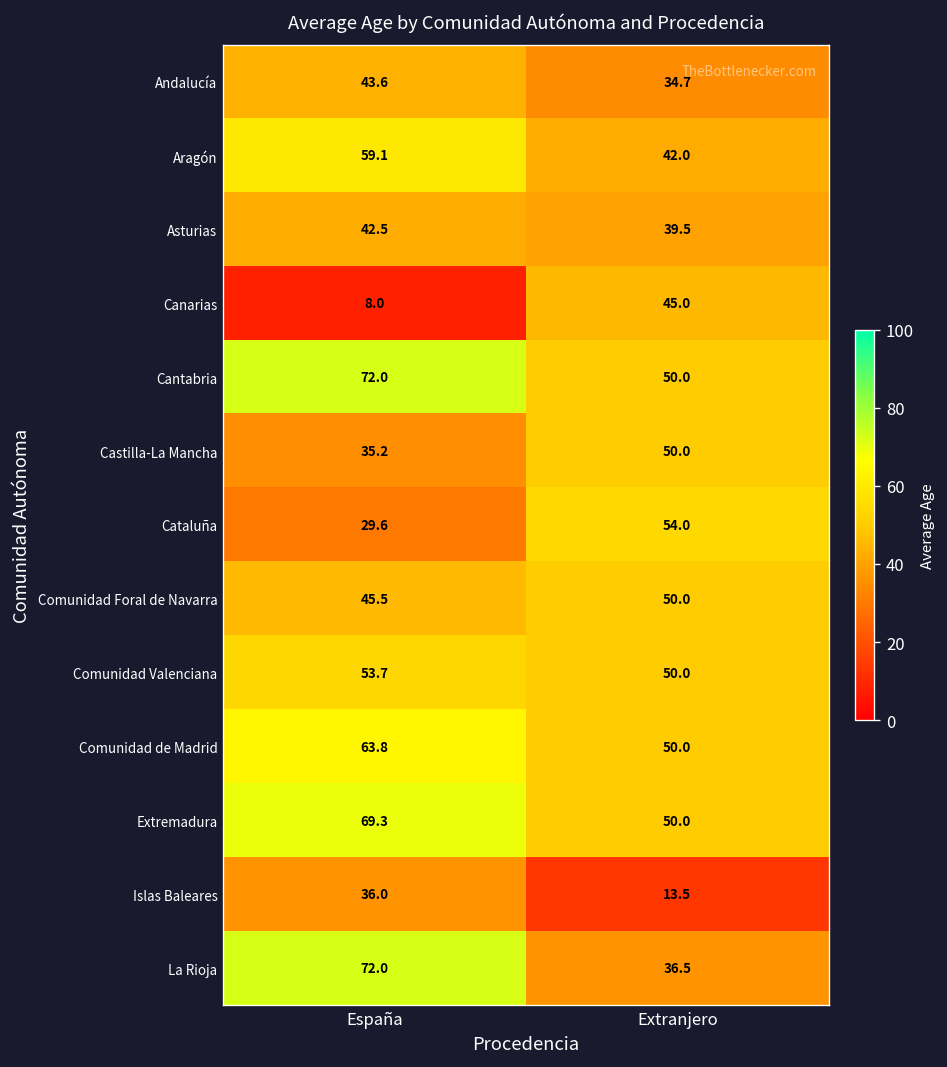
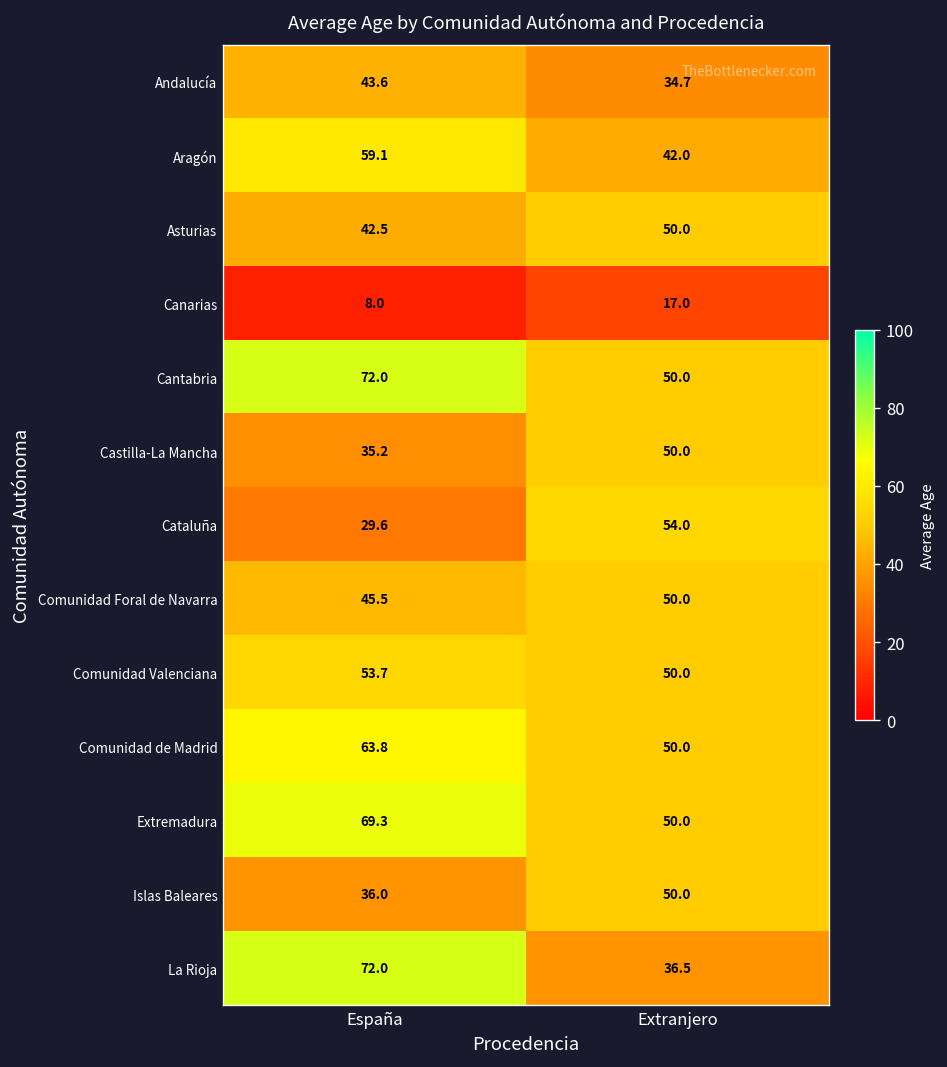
Asturias, Extranjero: 39.5 -> 50.0
Canarias, Extranjero: 45.0 -> 17.0
Islas Baleares, Extranjero: 13.5 -> 50.0
